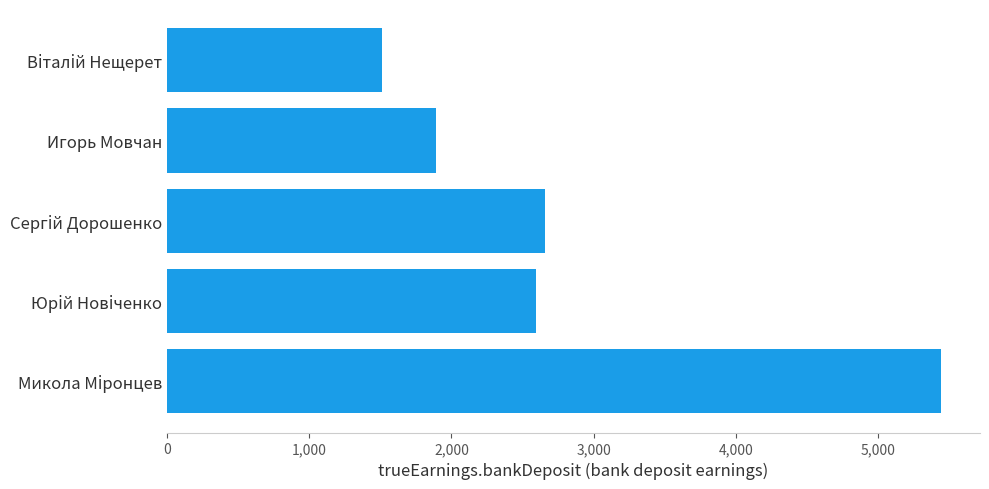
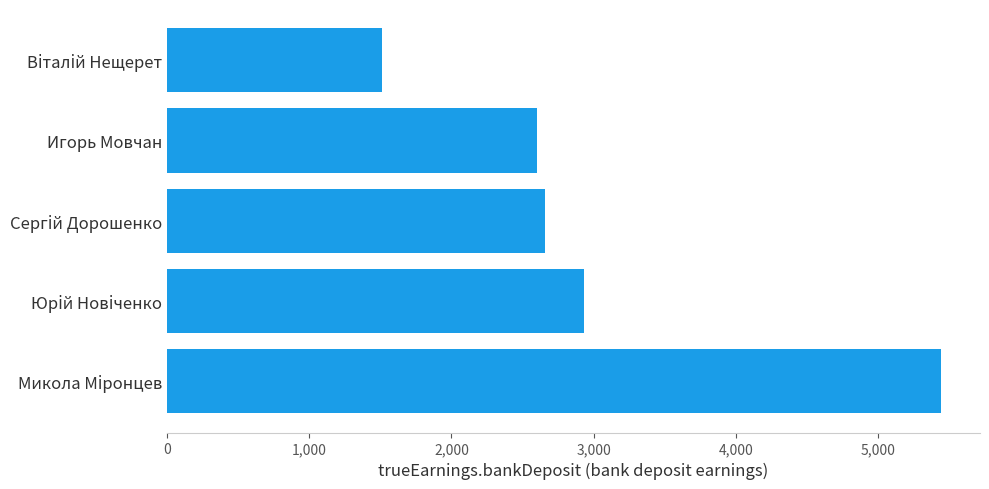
Игорь Мовчан: 1,890 -> 2,600
Юрій Новіченко: 2,590 -> 2,930
